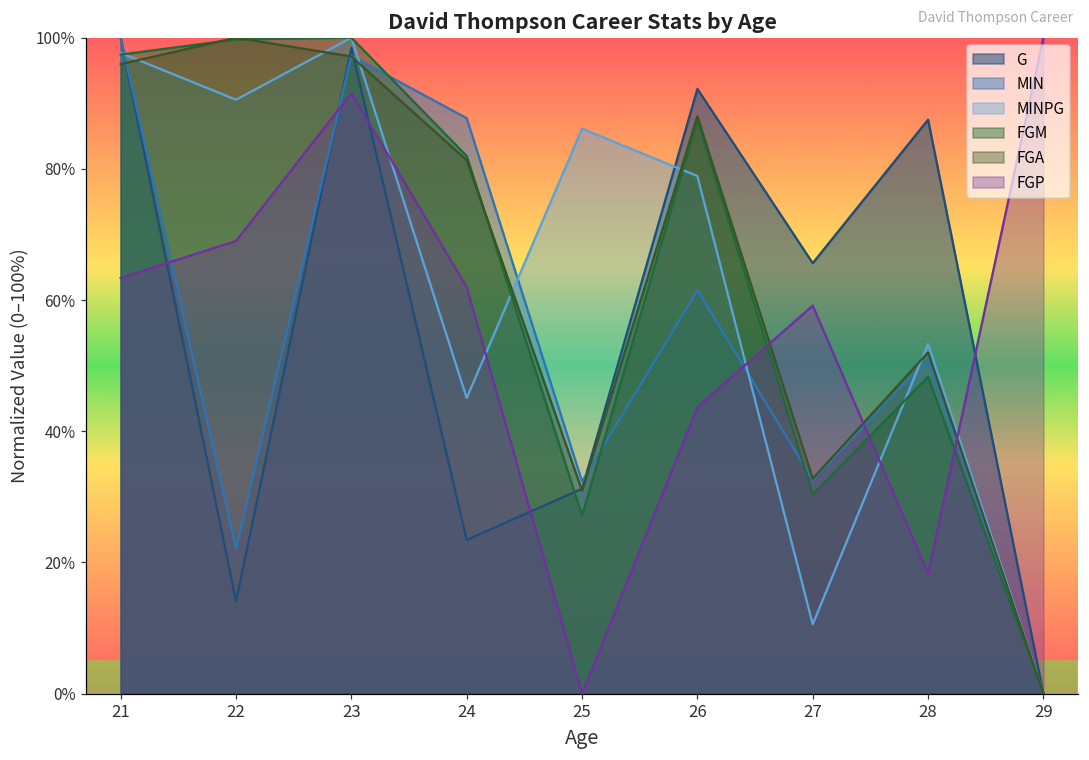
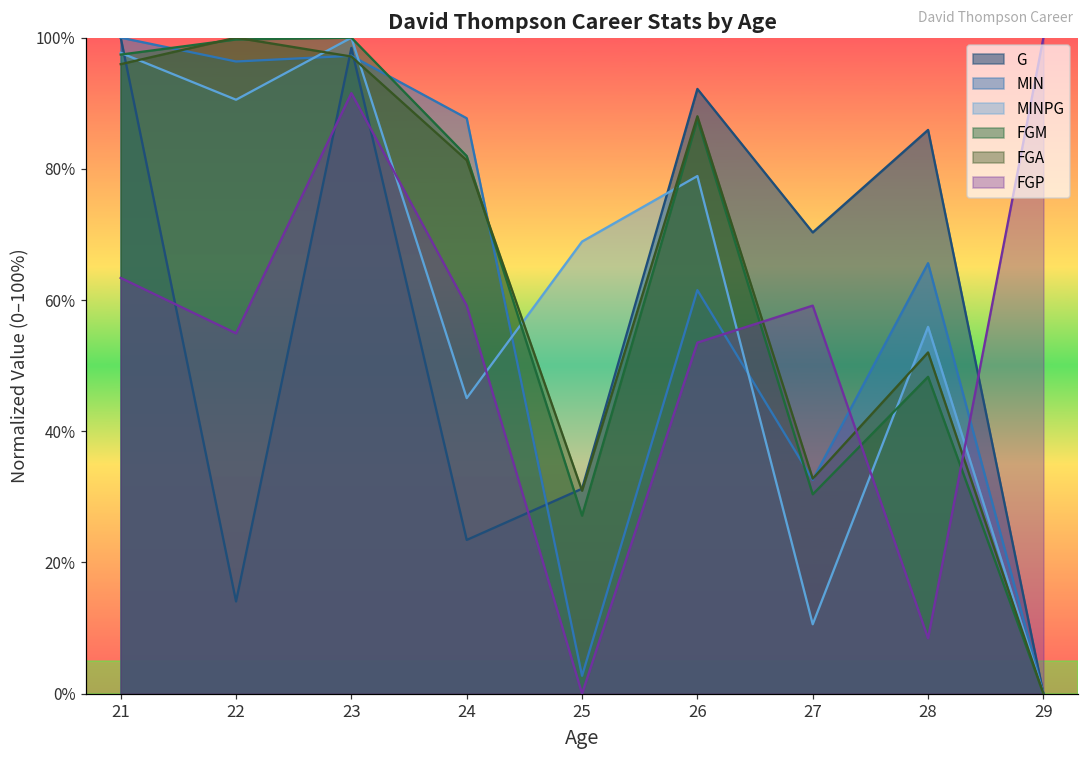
MIN, 22: 22% -> 96%
FGP, 22: 69% -> 55%
FGP, 24: 62% -> 59%
MIN, 25: 32% -> 3%
MINPG, 25: 86% -> 69%
FGP, 26: 44% -> 54%
G, 27: 66% -> 70%
G, 28: 88% -> 86%
MIN, 28: 51% -> 66%
MINPG, 28: 53% -> 56%
FGP, 28: 18% -> 8%
